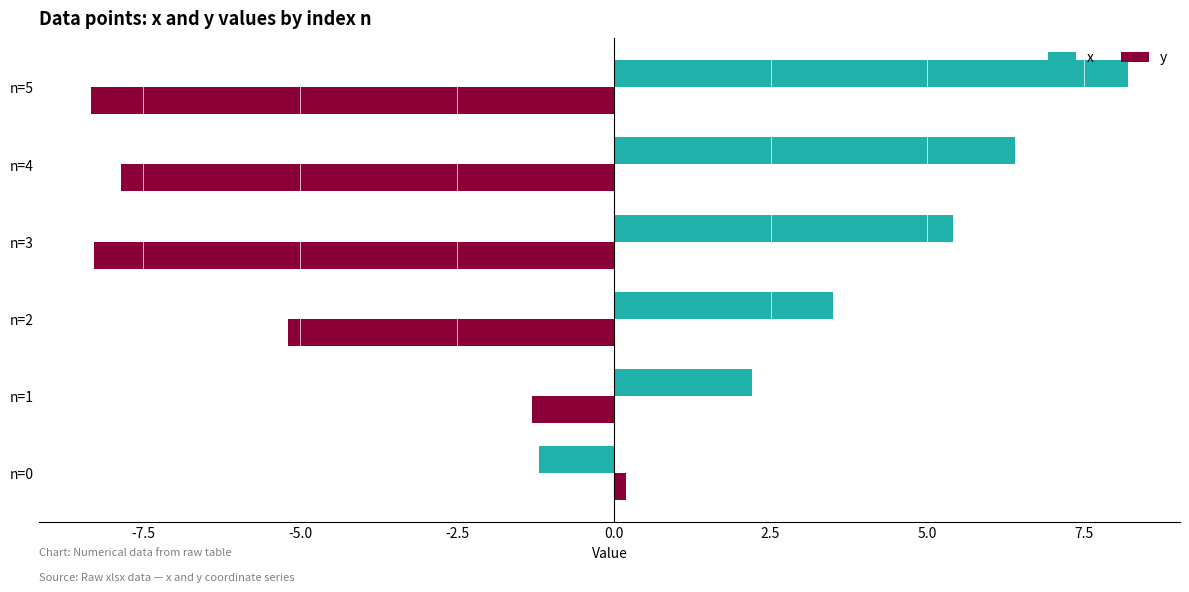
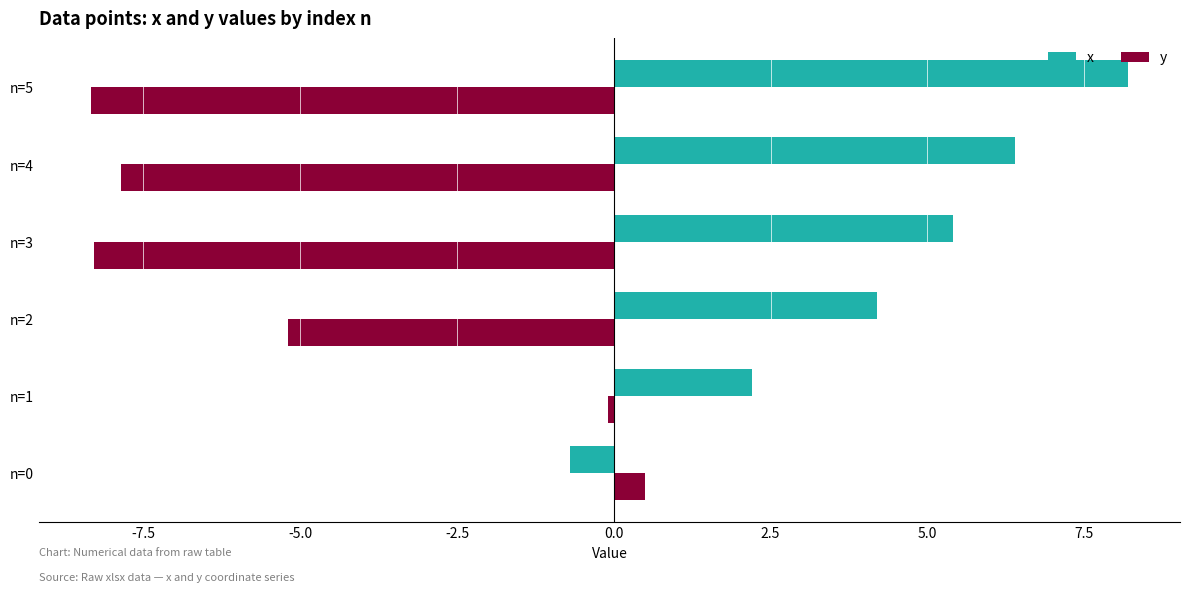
x, n=2: 3.5 -> 4.2
y, n=1: -1.3 -> -0.1
x, n=0: -1.2 -> -0.7
y, n=0: 0.2 -> 0.5
